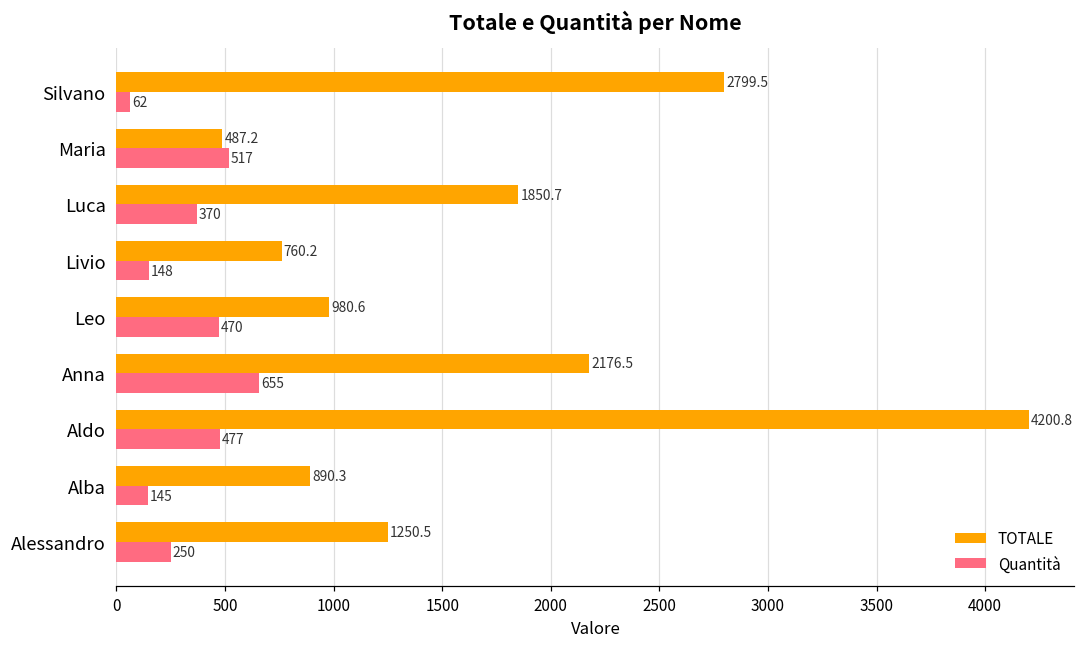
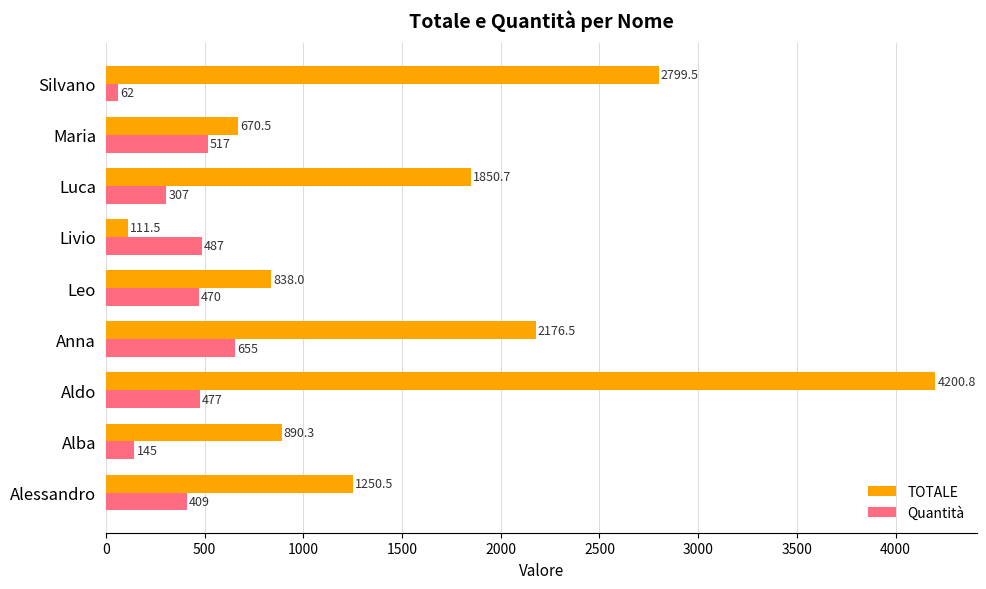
TOTALE, Maria: 487.2 -> 670.5
Quantità, Luca: 370 -> 307
TOTALE, Livio: 760.2 -> 111.5
Quantità, Livio: 148 -> 487
TOTALE, Leo: 980.6 -> 838.0
Quantità, Alessandro: 250 -> 409
